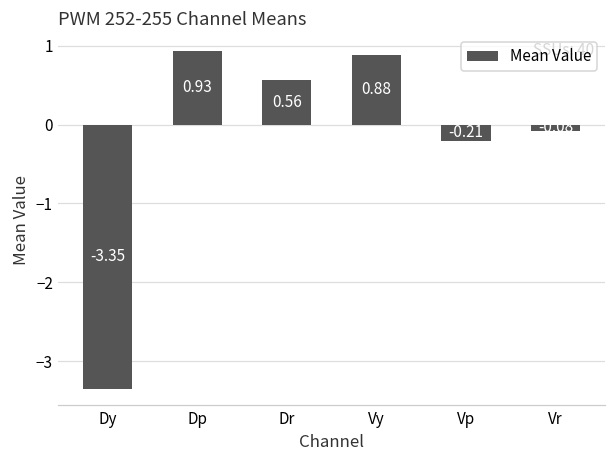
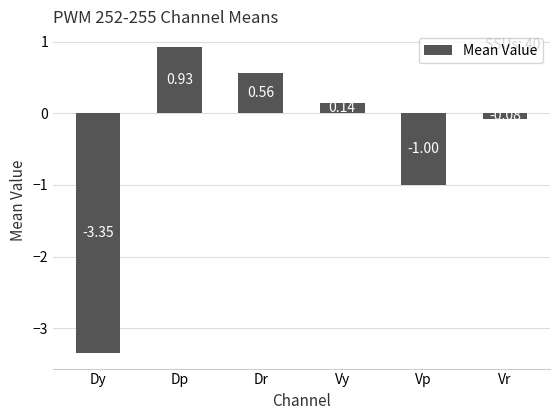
Vy: 0.88 -> 0.14
Vp: -0.21 -> -1.00
